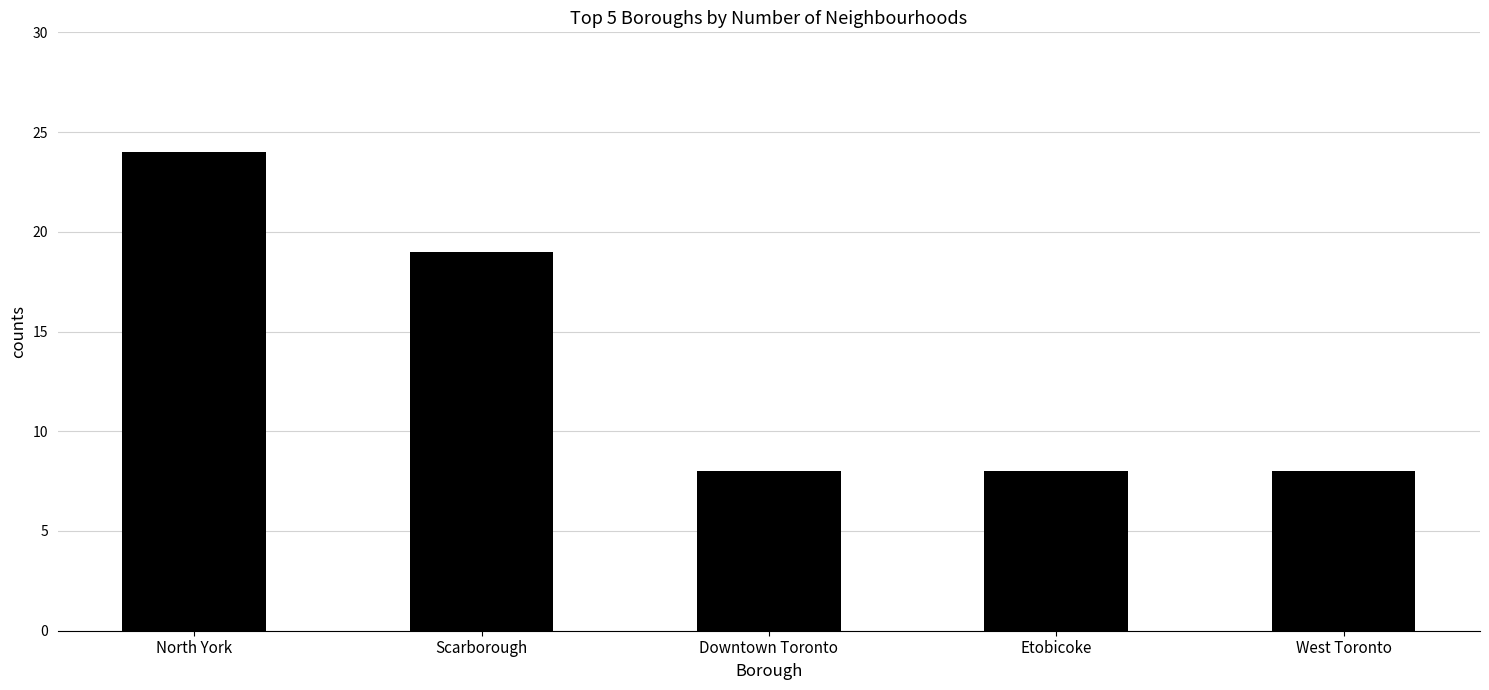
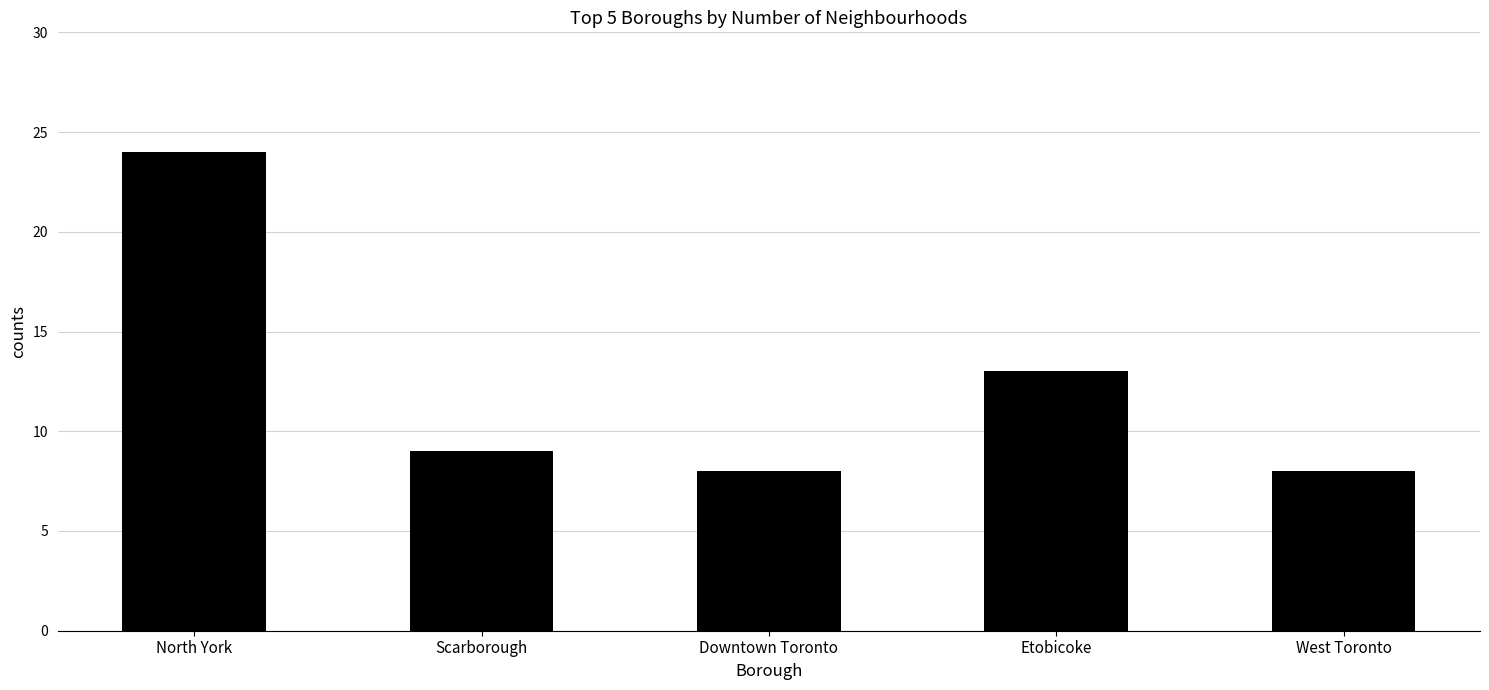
Scarborough: 19 -> 9
Etobicoke: 8 -> 13
